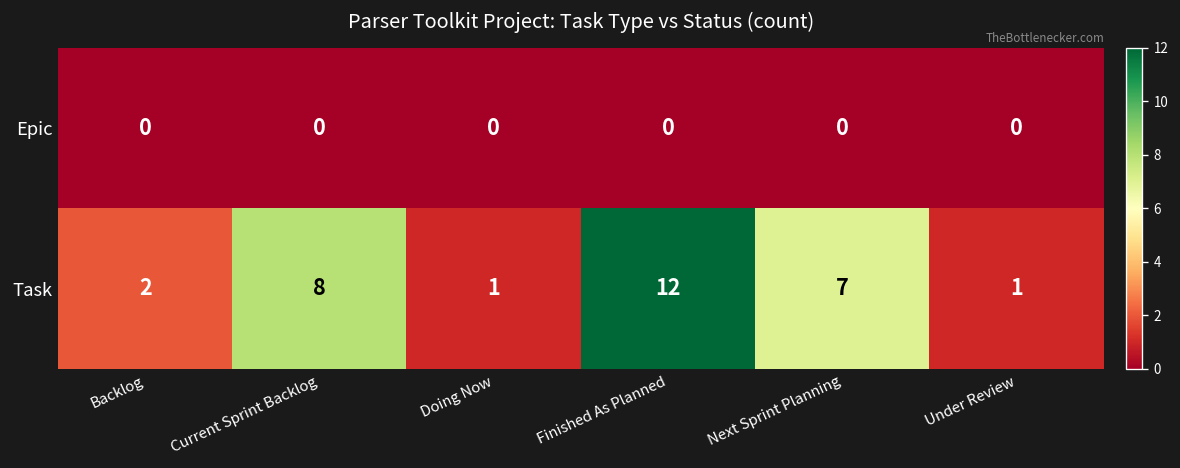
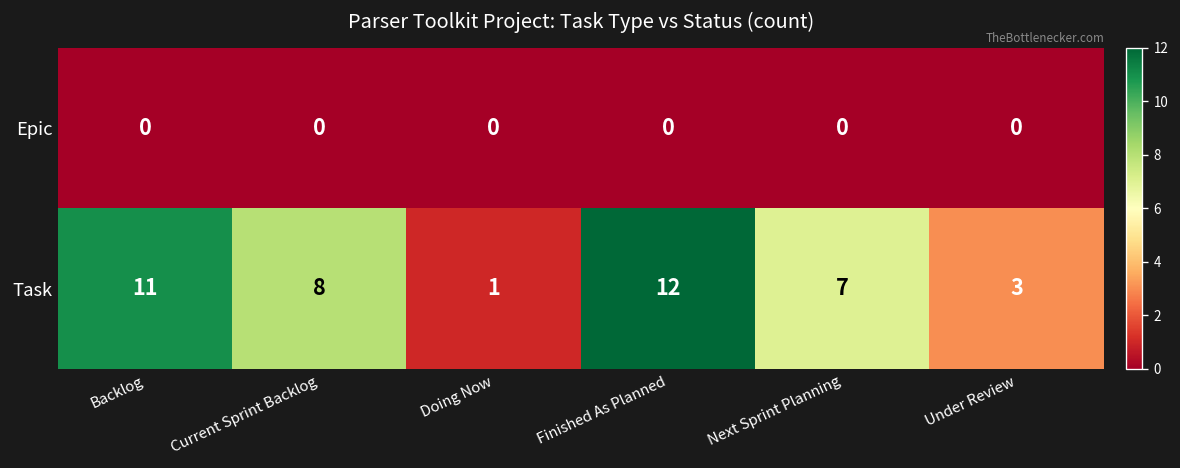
Task, Backlog: 2 -> 11
Task, Under Review: 1 -> 3
